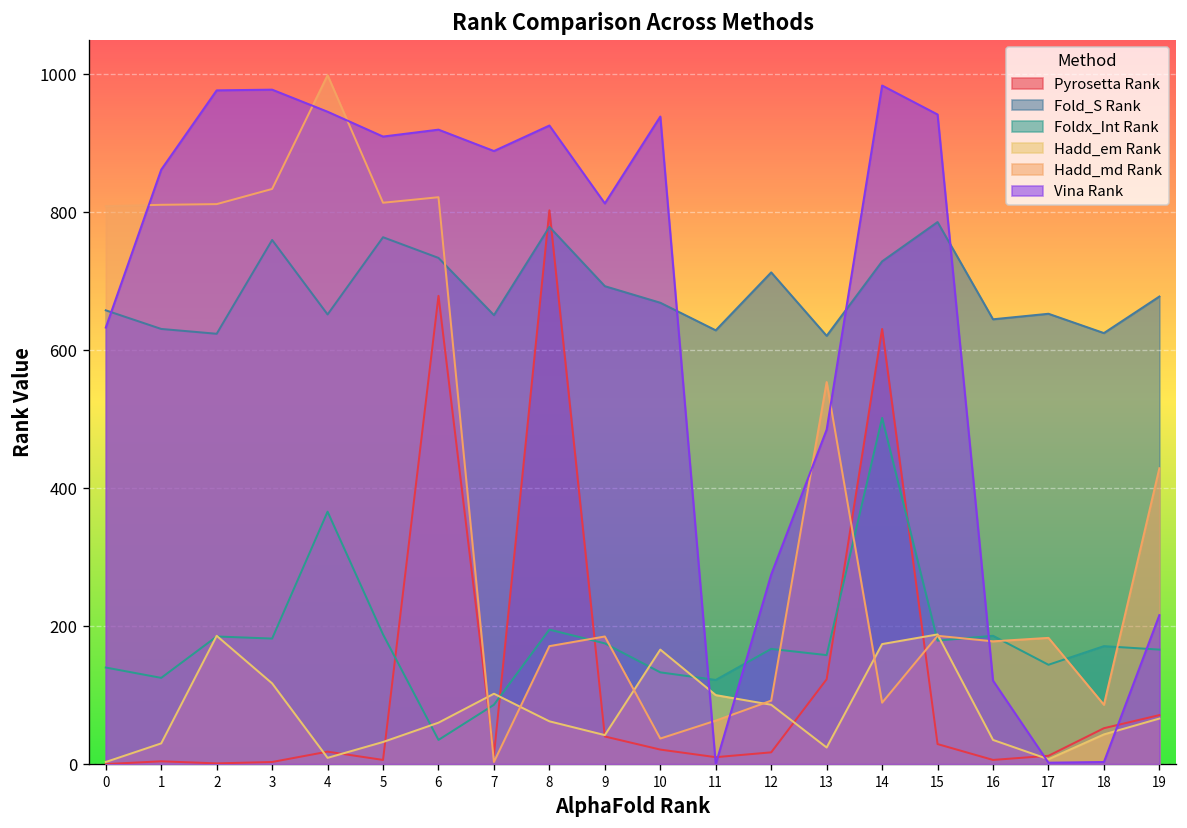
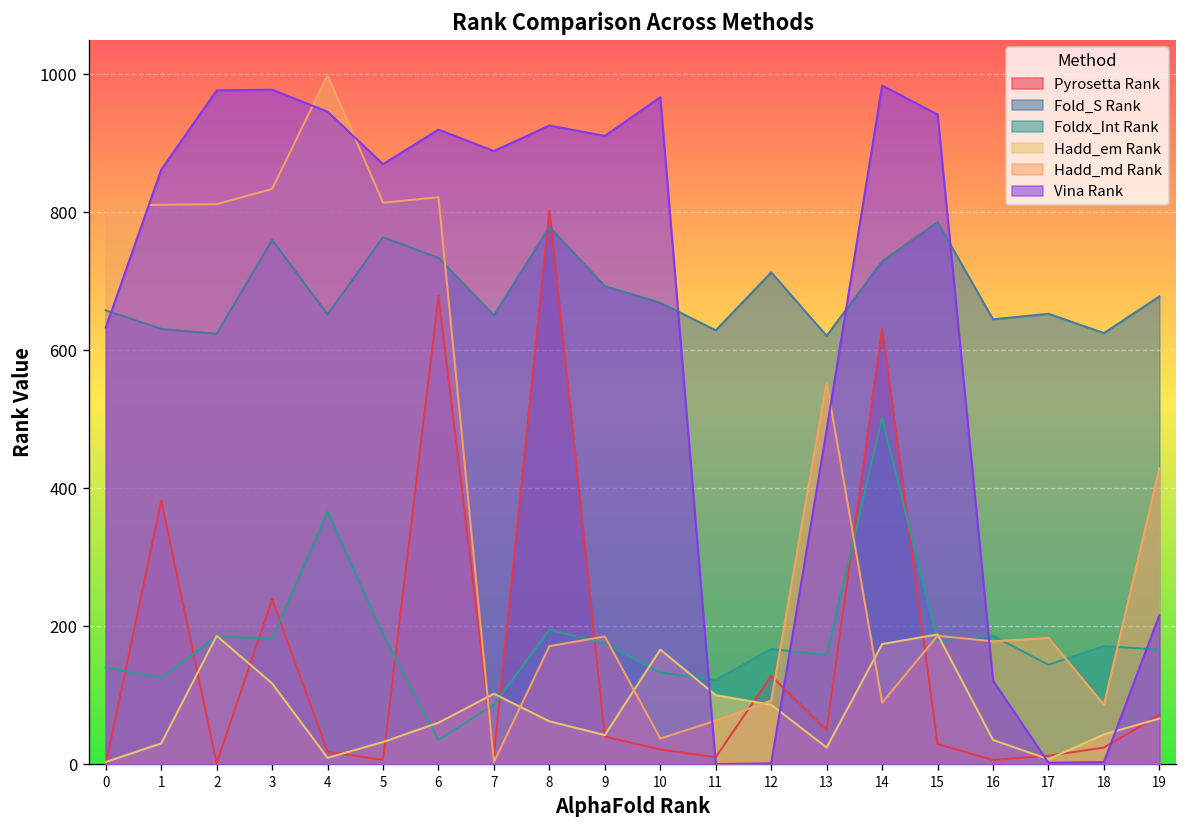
Pyrosetta Rank, 1: 0 -> 380
Pyrosetta Rank, 3: 0 -> 240
Vina Rank, 5: 910 -> 870
Vina Rank, 9: 810 -> 910
Vina Rank, 10: 940 -> 970
Pyrosetta Rank, 12: 20 -> 130
Vina Rank, 12: 280 -> 0
Pyrosetta Rank, 13: 120 -> 50
Pyrosetta Rank, 18: 50 -> 20
